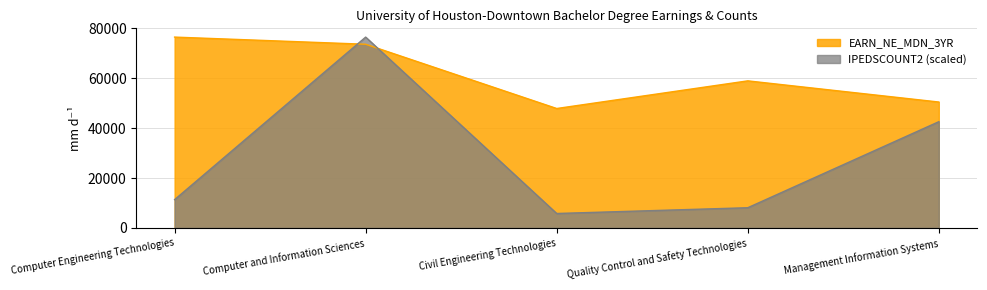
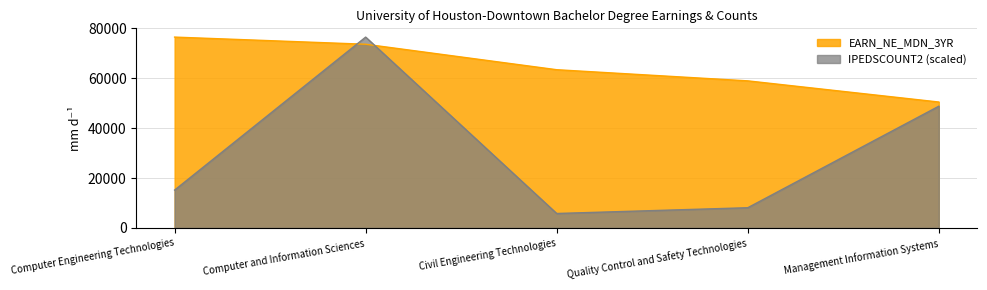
IPEDSCOUNT2 (scaled), Computer Engineering Technologies: 11000 -> 15000
EARN_NE_MDN_3YR, Civil Engineering Technologies: 48000 -> 63000
IPEDSCOUNT2 (scaled), Management Information Systems: 43000 -> 49000
